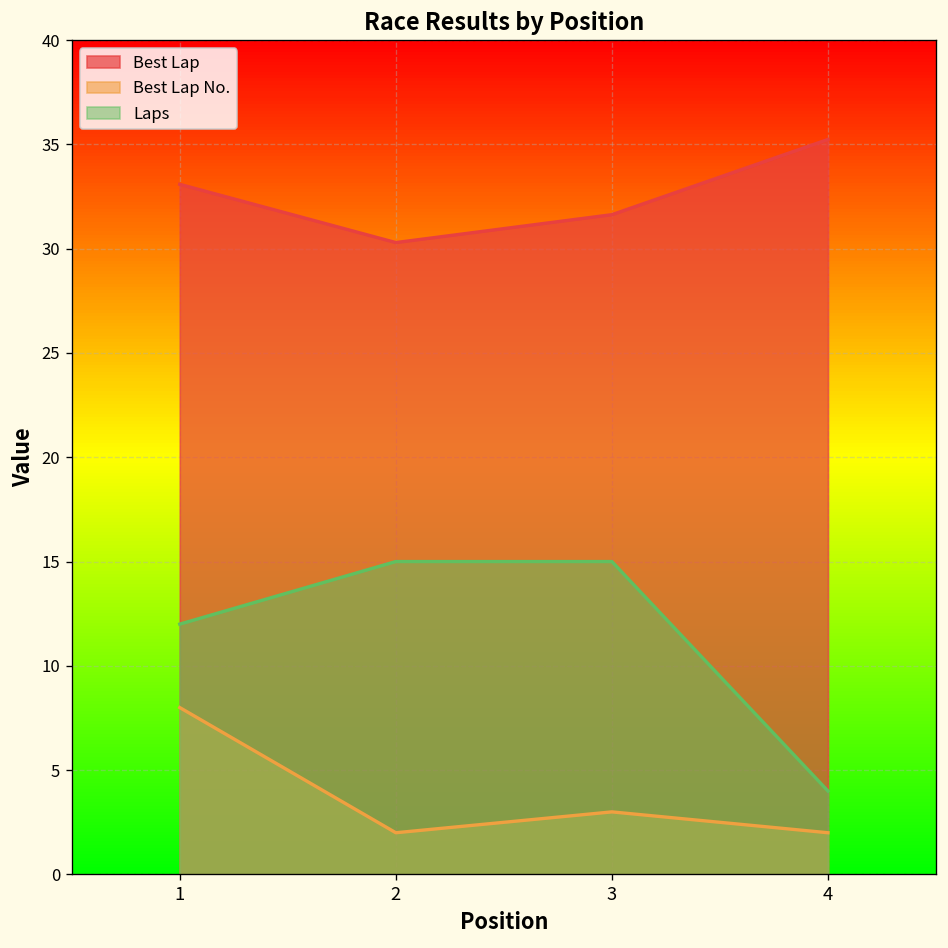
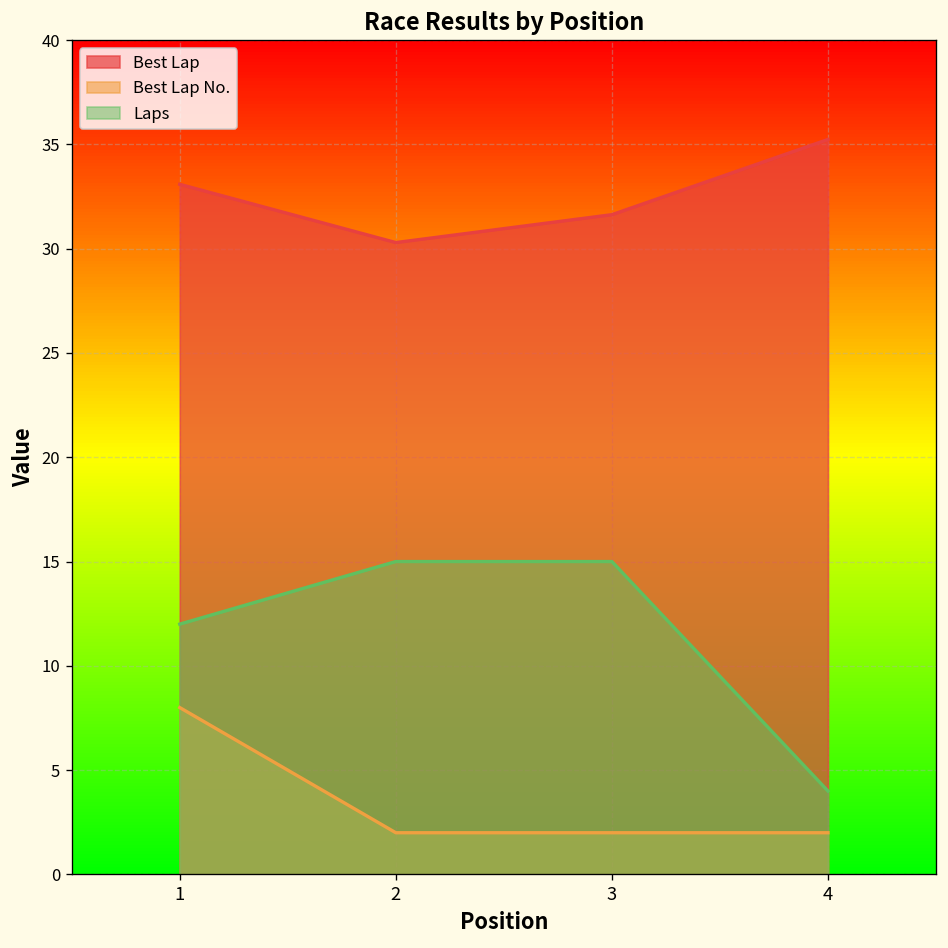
Best Lap No., 3: 3 -> 2
